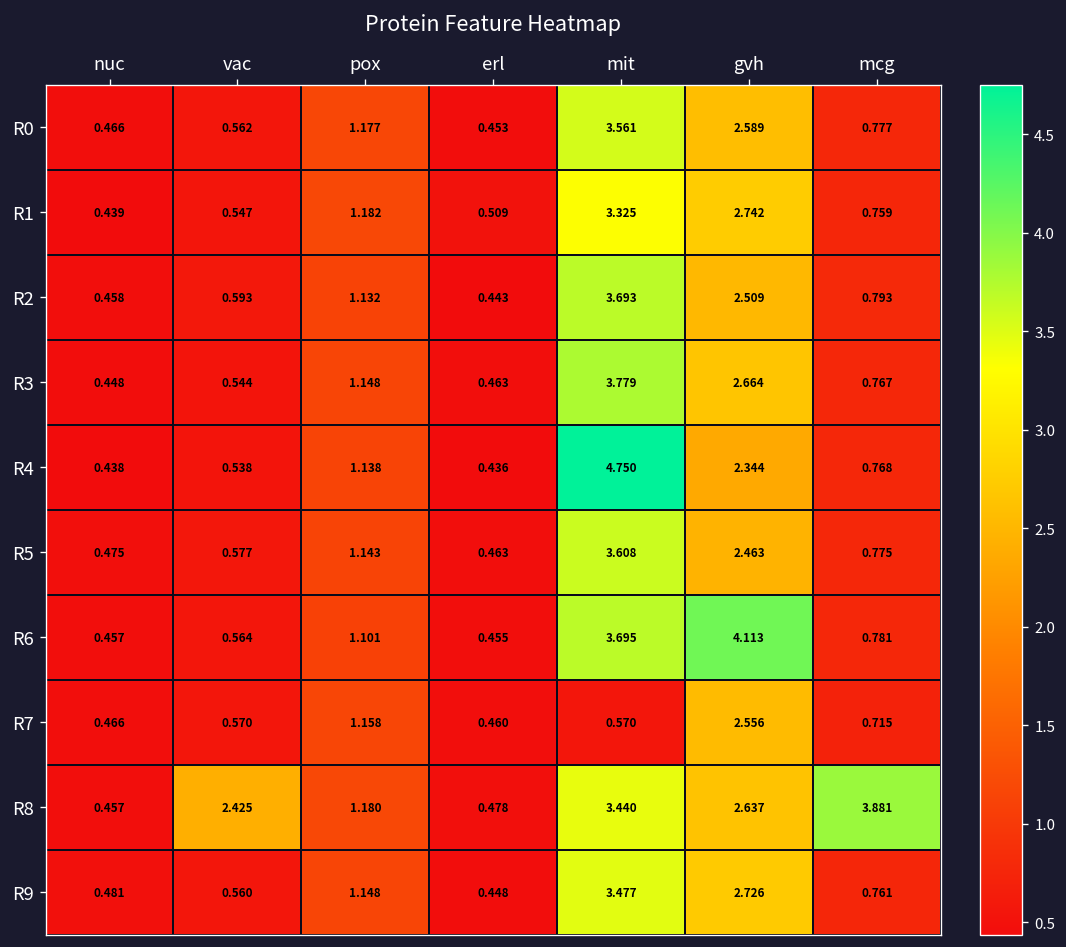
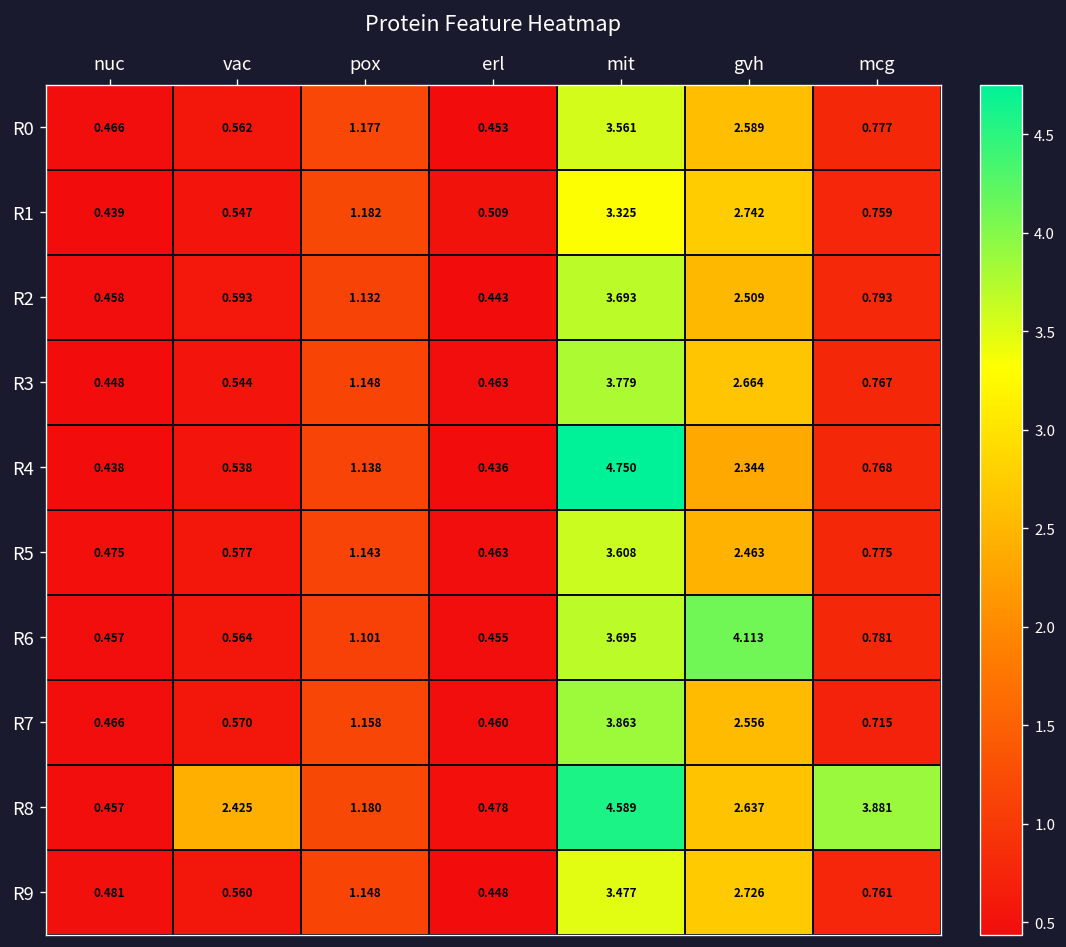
R7, mit: 0.570 -> 3.863
R8, mit: 3.440 -> 4.589
